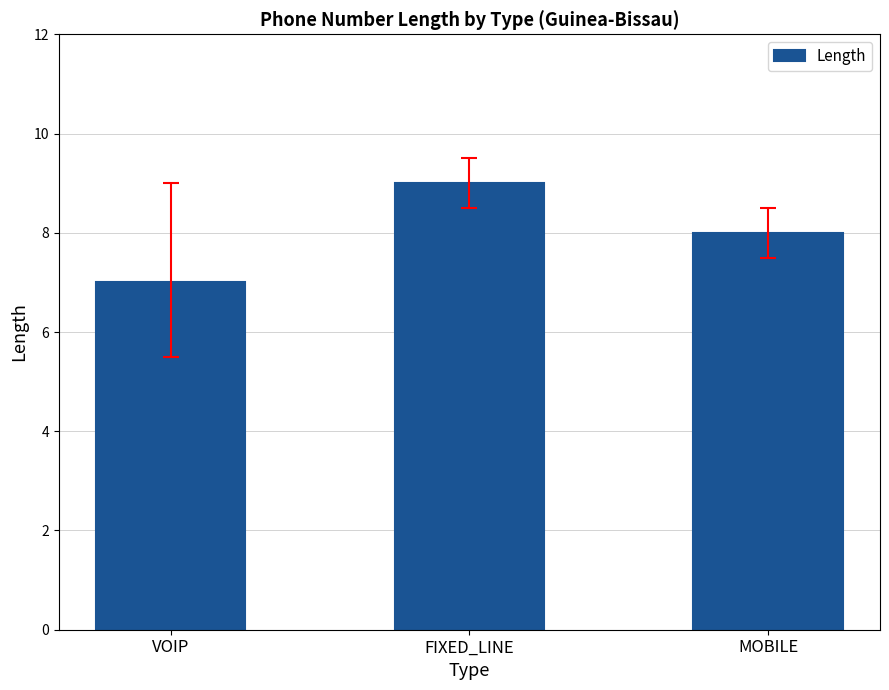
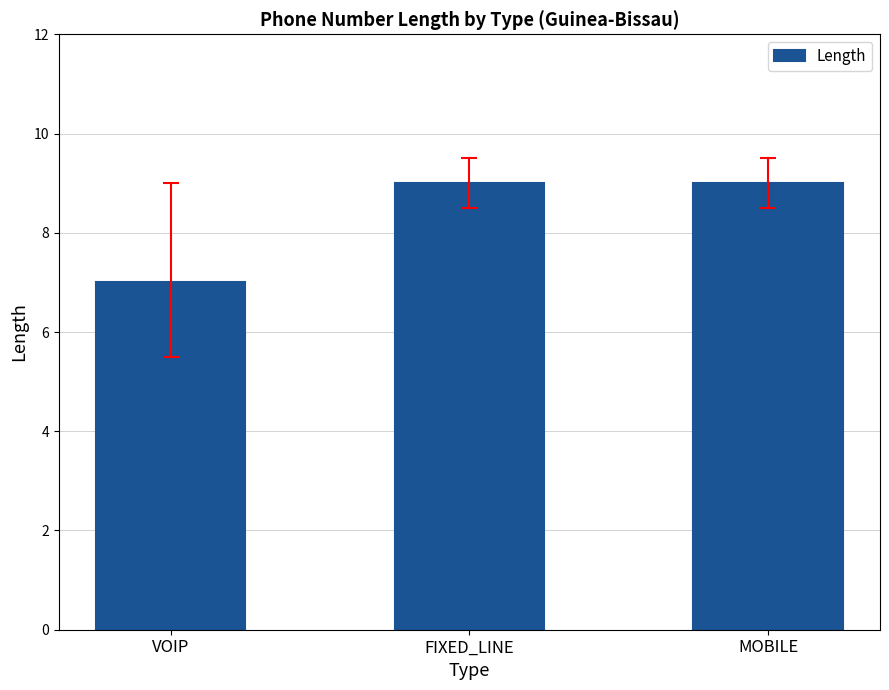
Length, MOBILE: 8 -> 9
